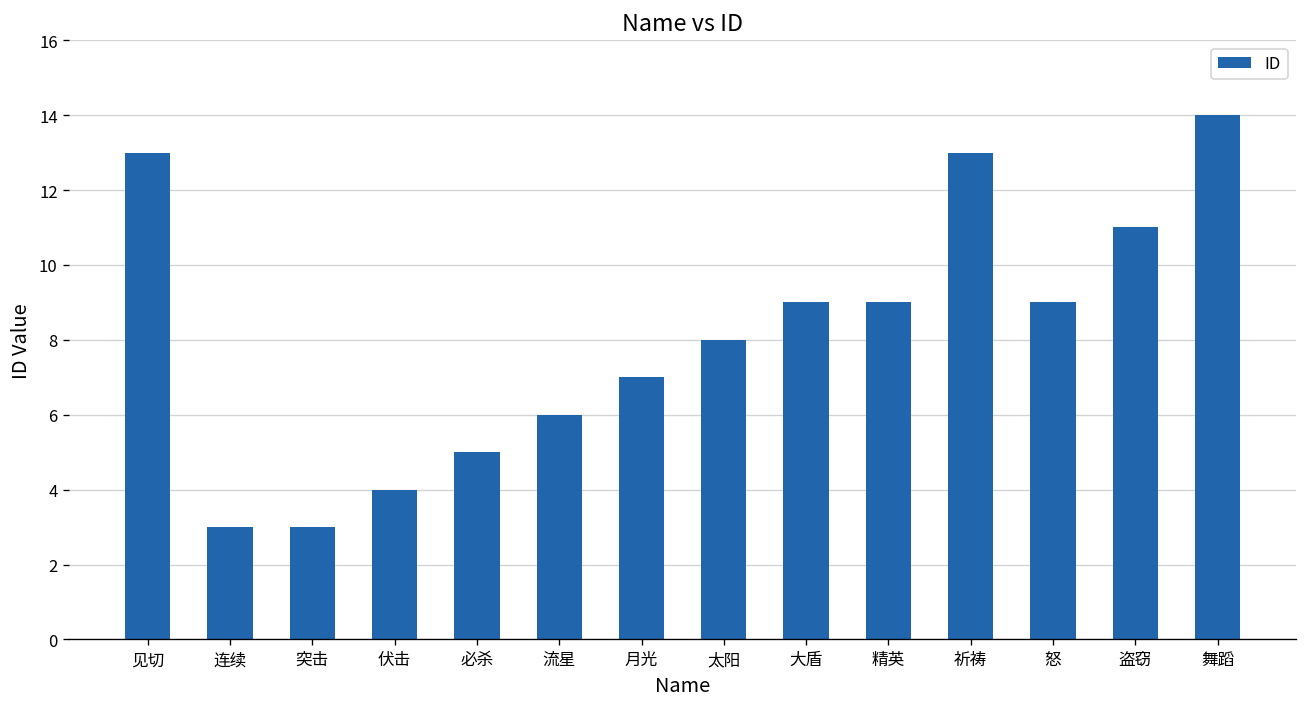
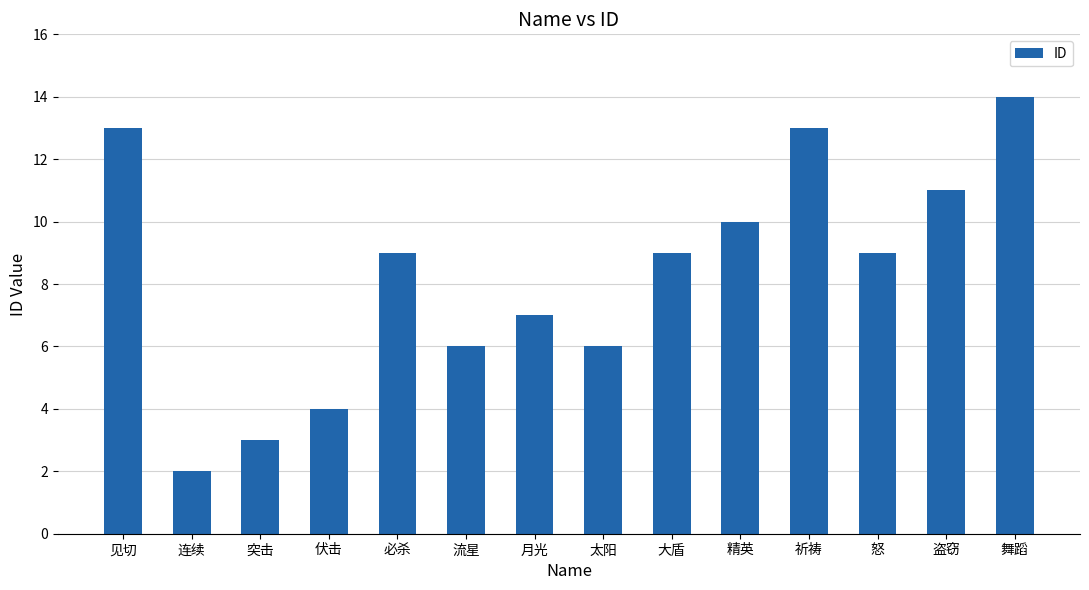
连续: 3 -> 2
必杀: 5 -> 9
太阳: 8 -> 6
精英: 9 -> 10
